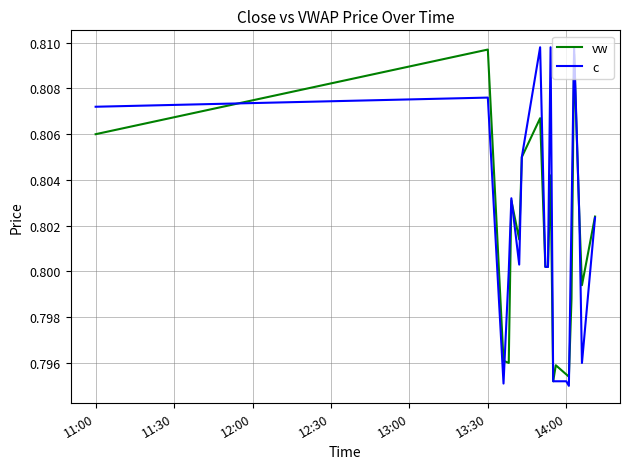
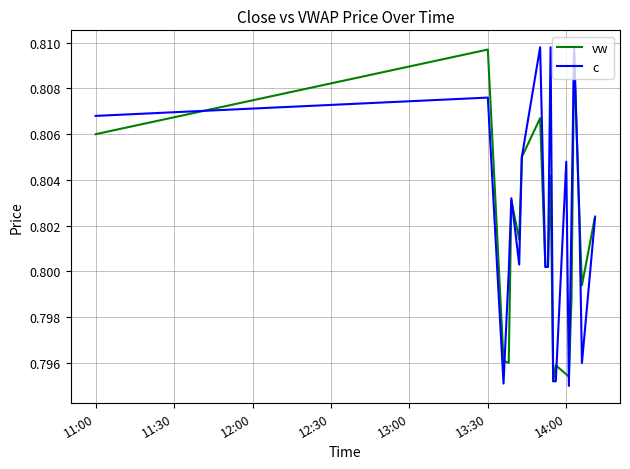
c, 11:00: 0.8072 -> 0.8068
c, 14:00: 0.7952 -> 0.8048
